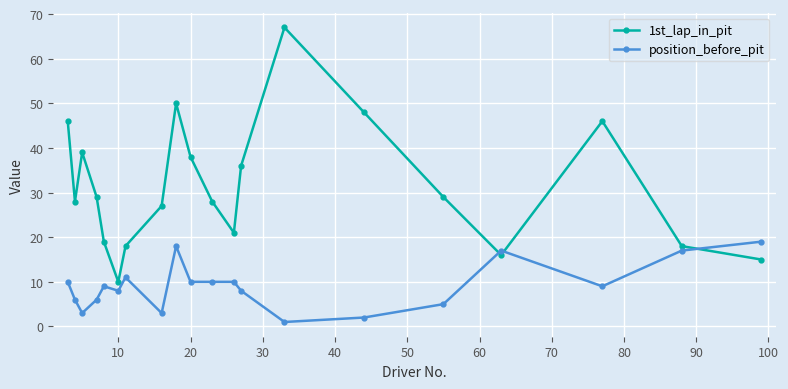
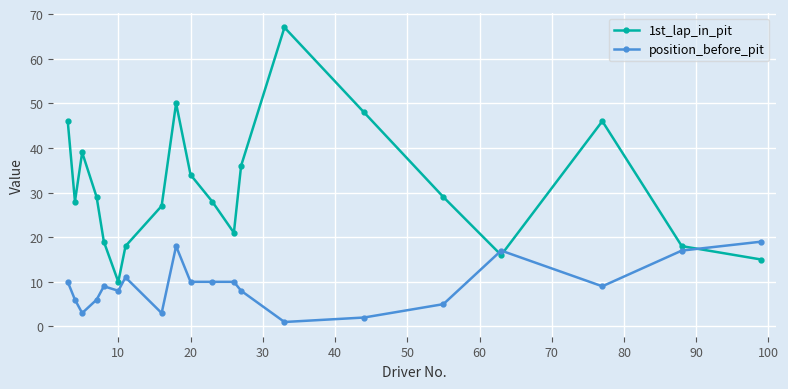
1st_lap_in_pit, 20: 38 -> 34
